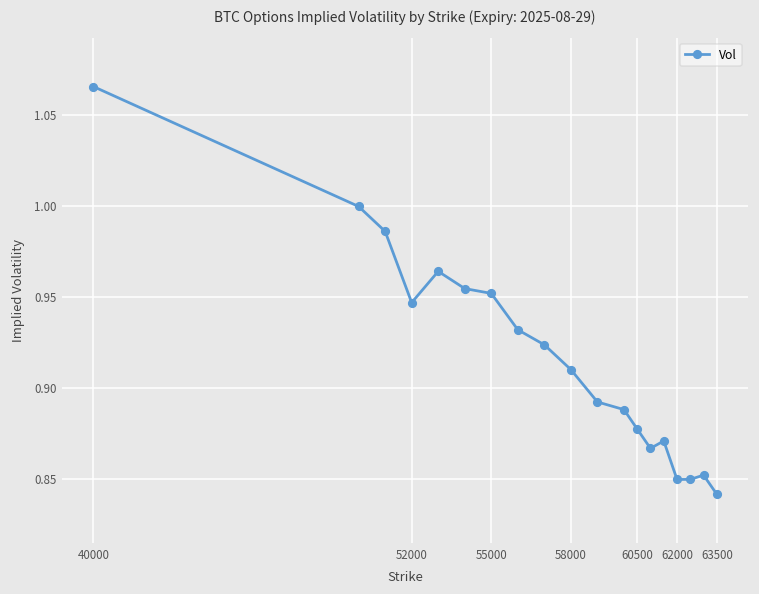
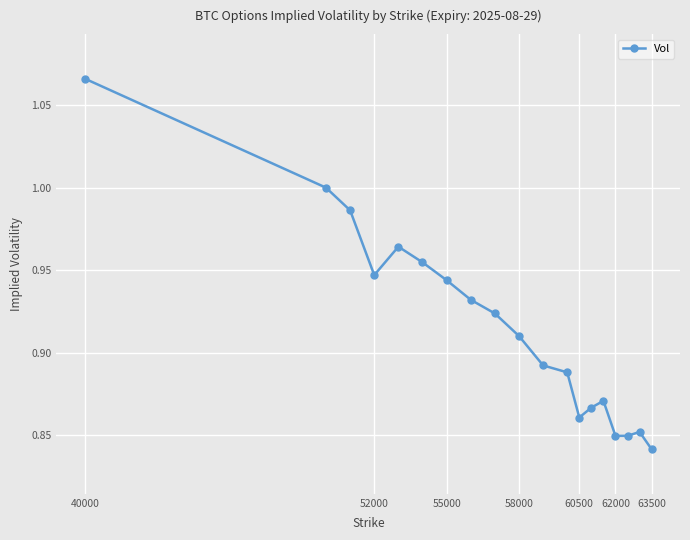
55000: 0.952 -> 0.944
60500: 0.877 -> 0.861
